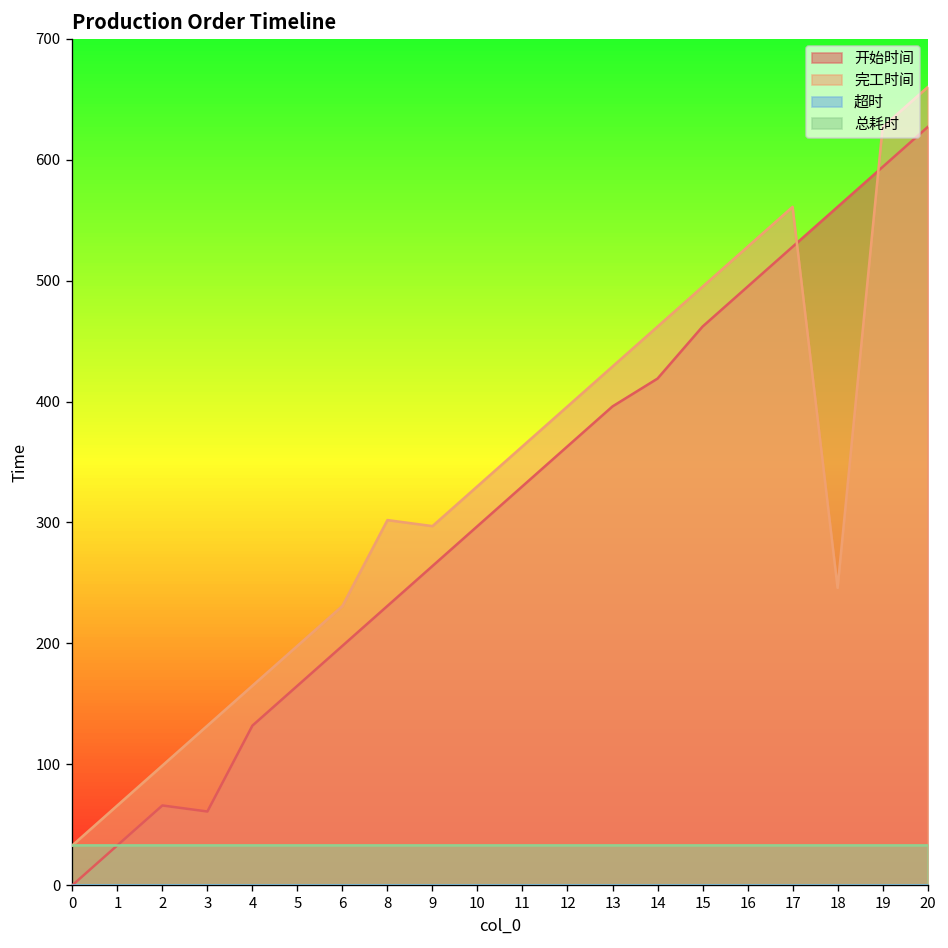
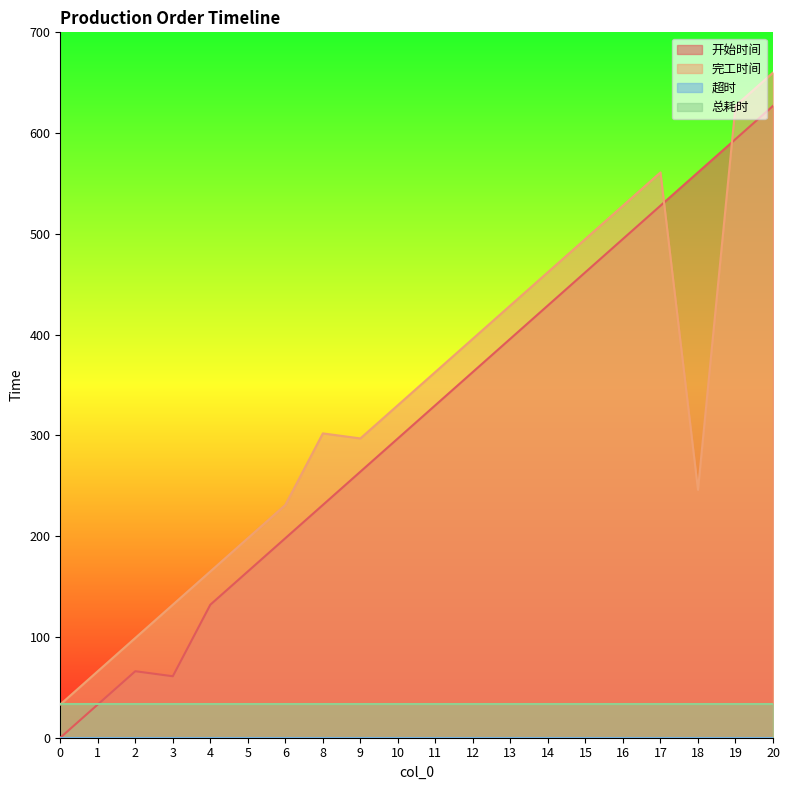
开始时间, 14: 419 -> 429
